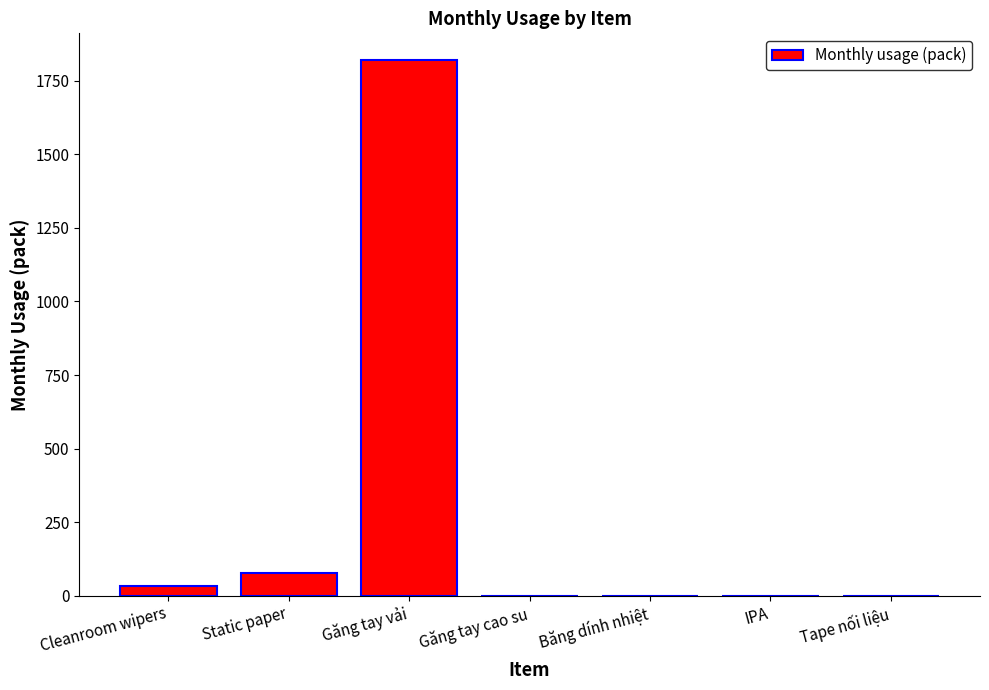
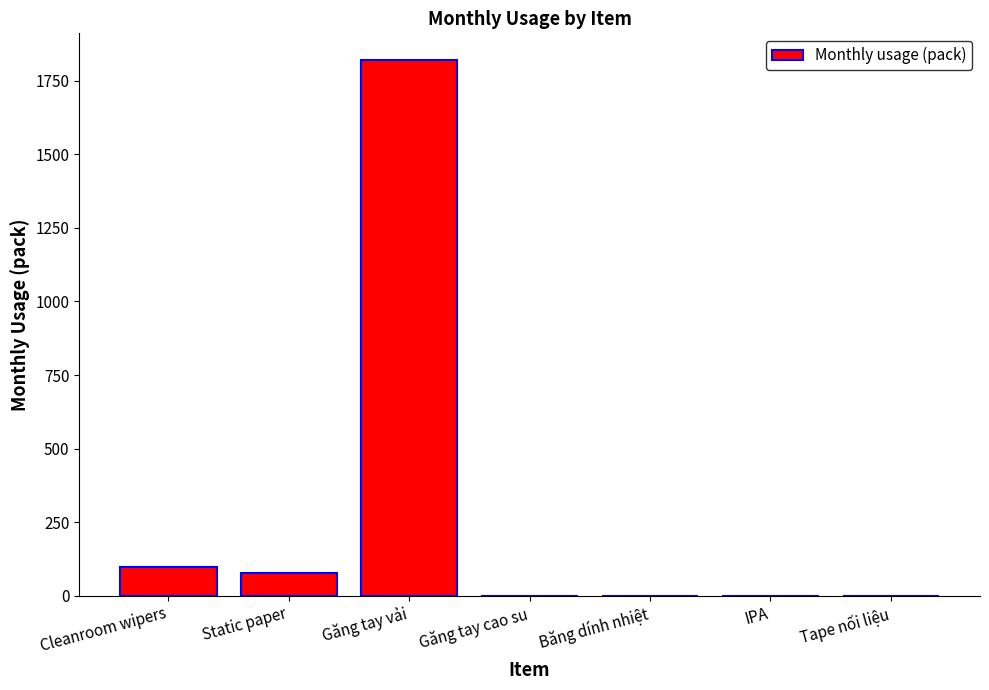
Cleanroom wipers: 30 -> 100
